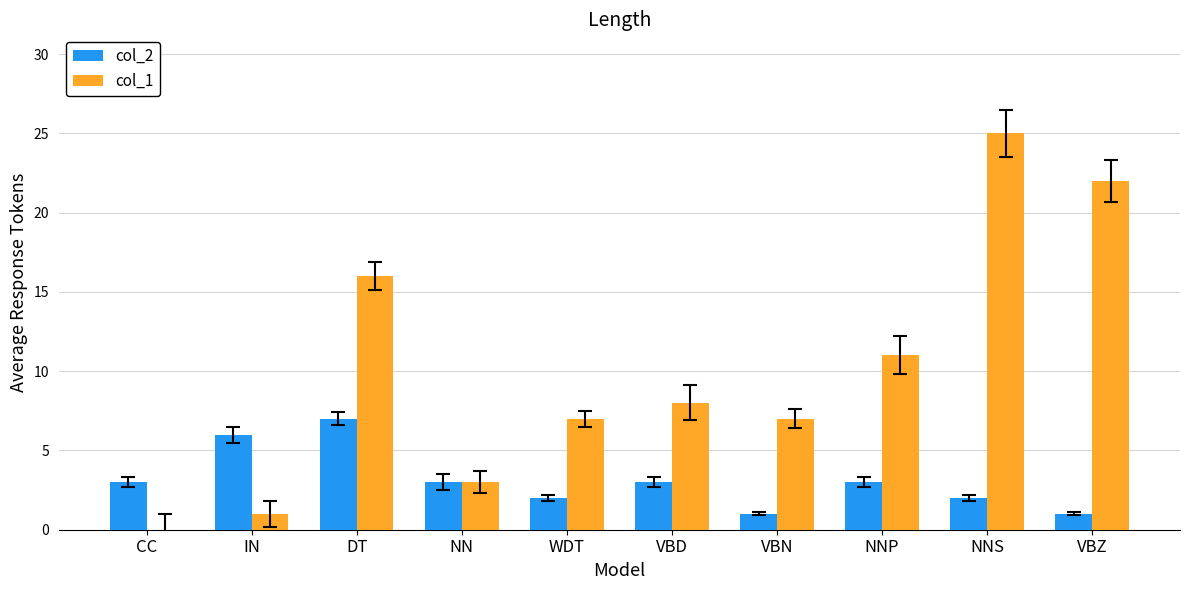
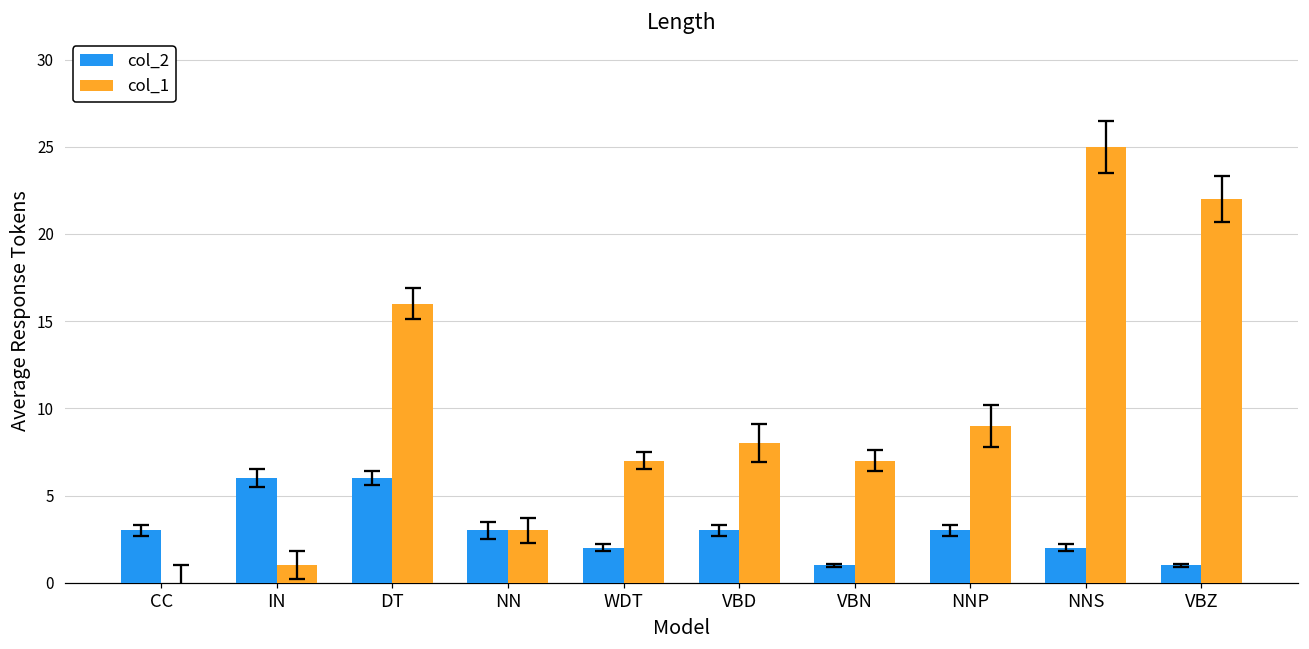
col_2, DT: 7 -> 6
col_1, NNP: 11 -> 9
